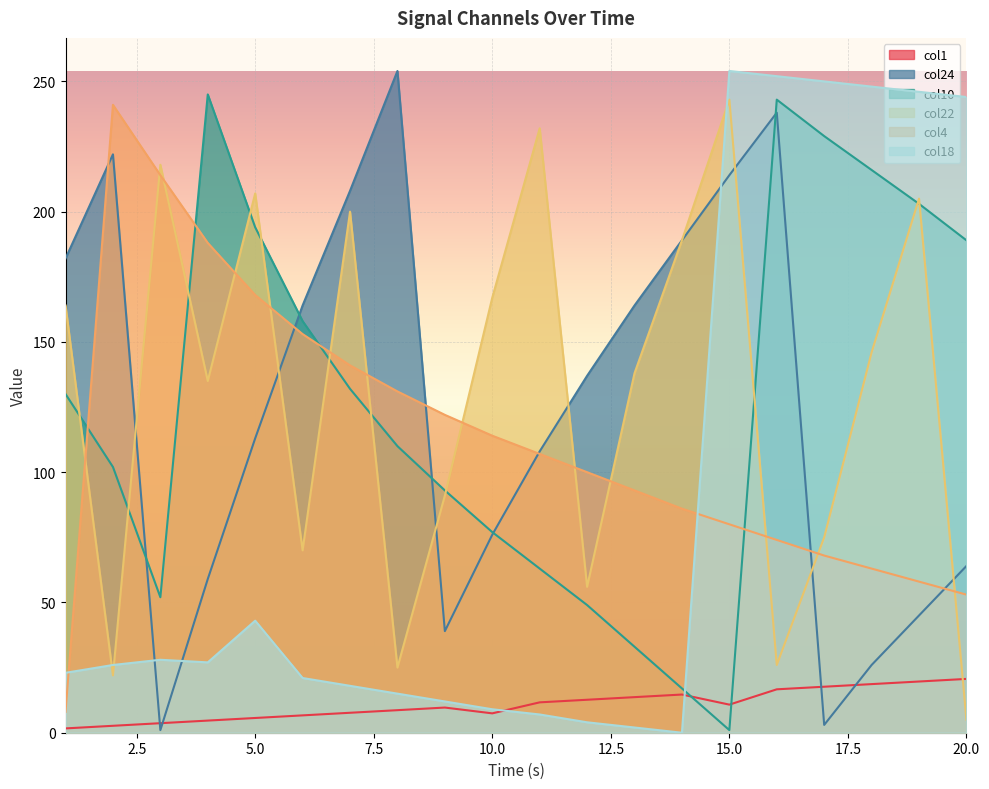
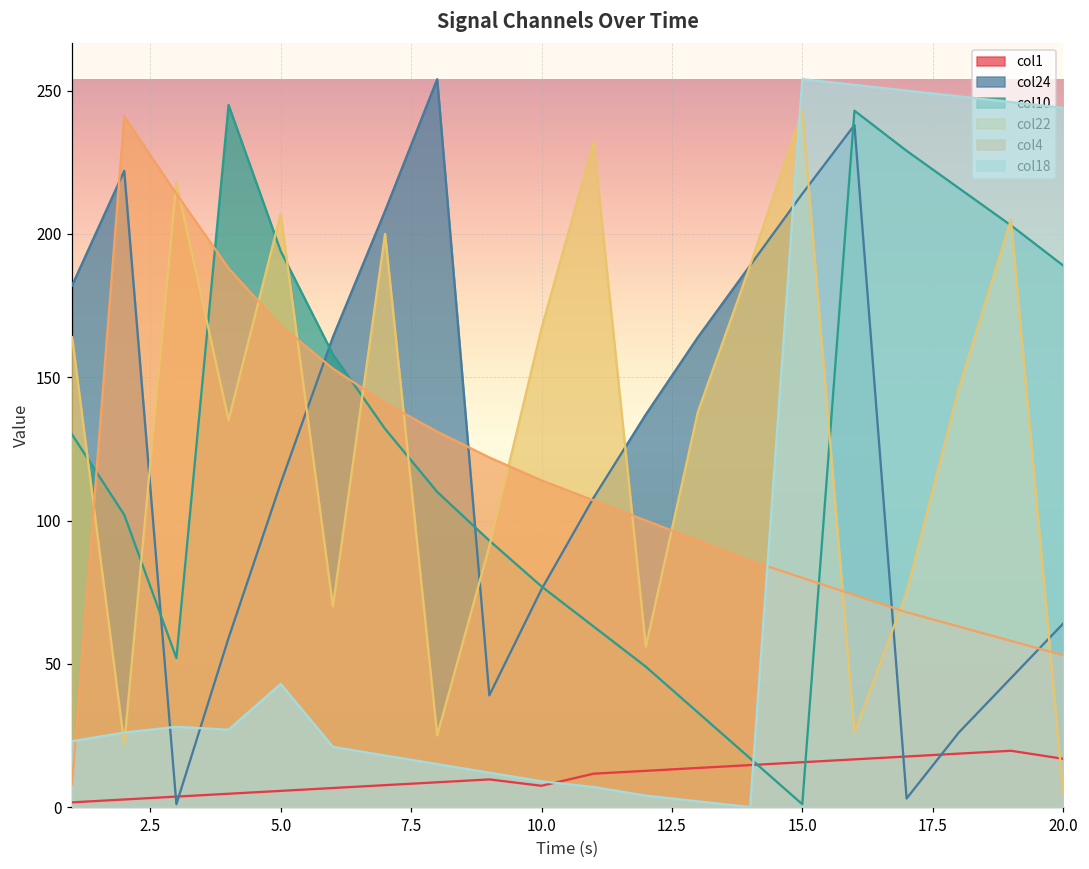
col1, 15.0: 11 -> 16
col1, 20.0: 21 -> 17
